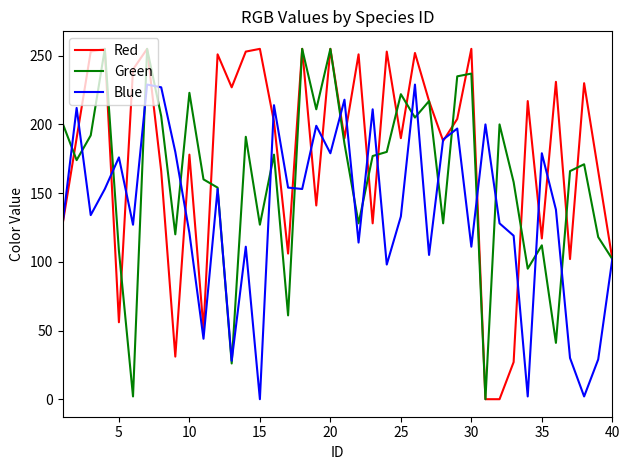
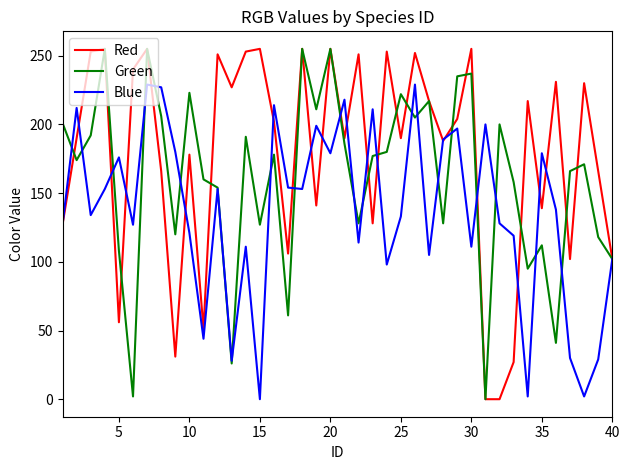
Red, 35: 117 -> 139
